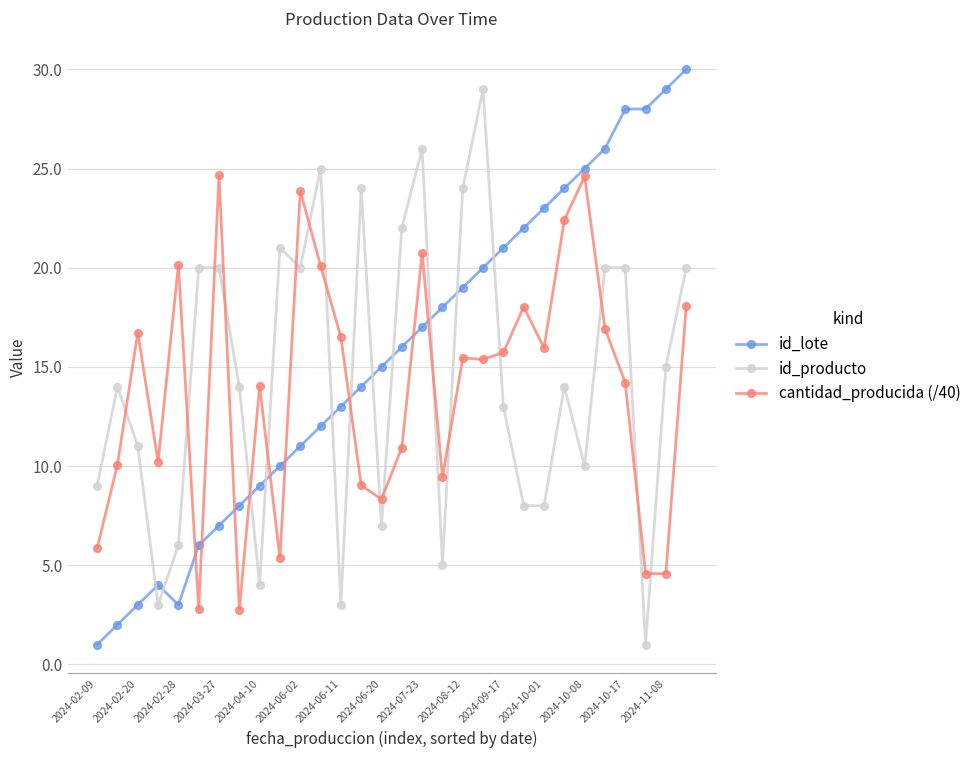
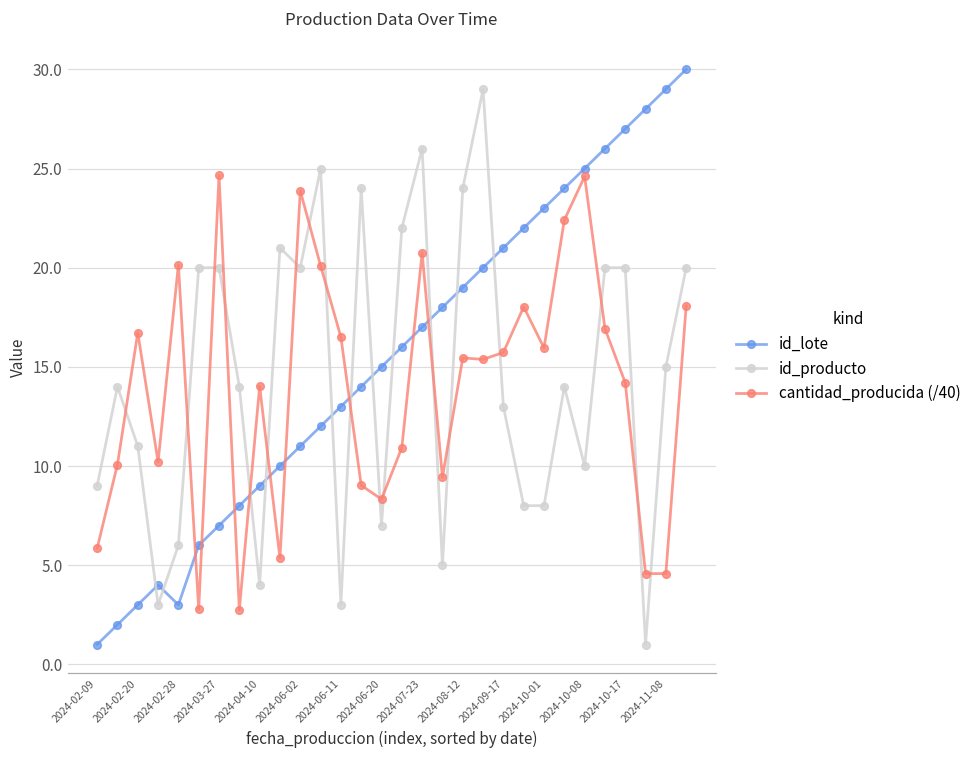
id_lote, 2024-10-17: 28 -> 27
